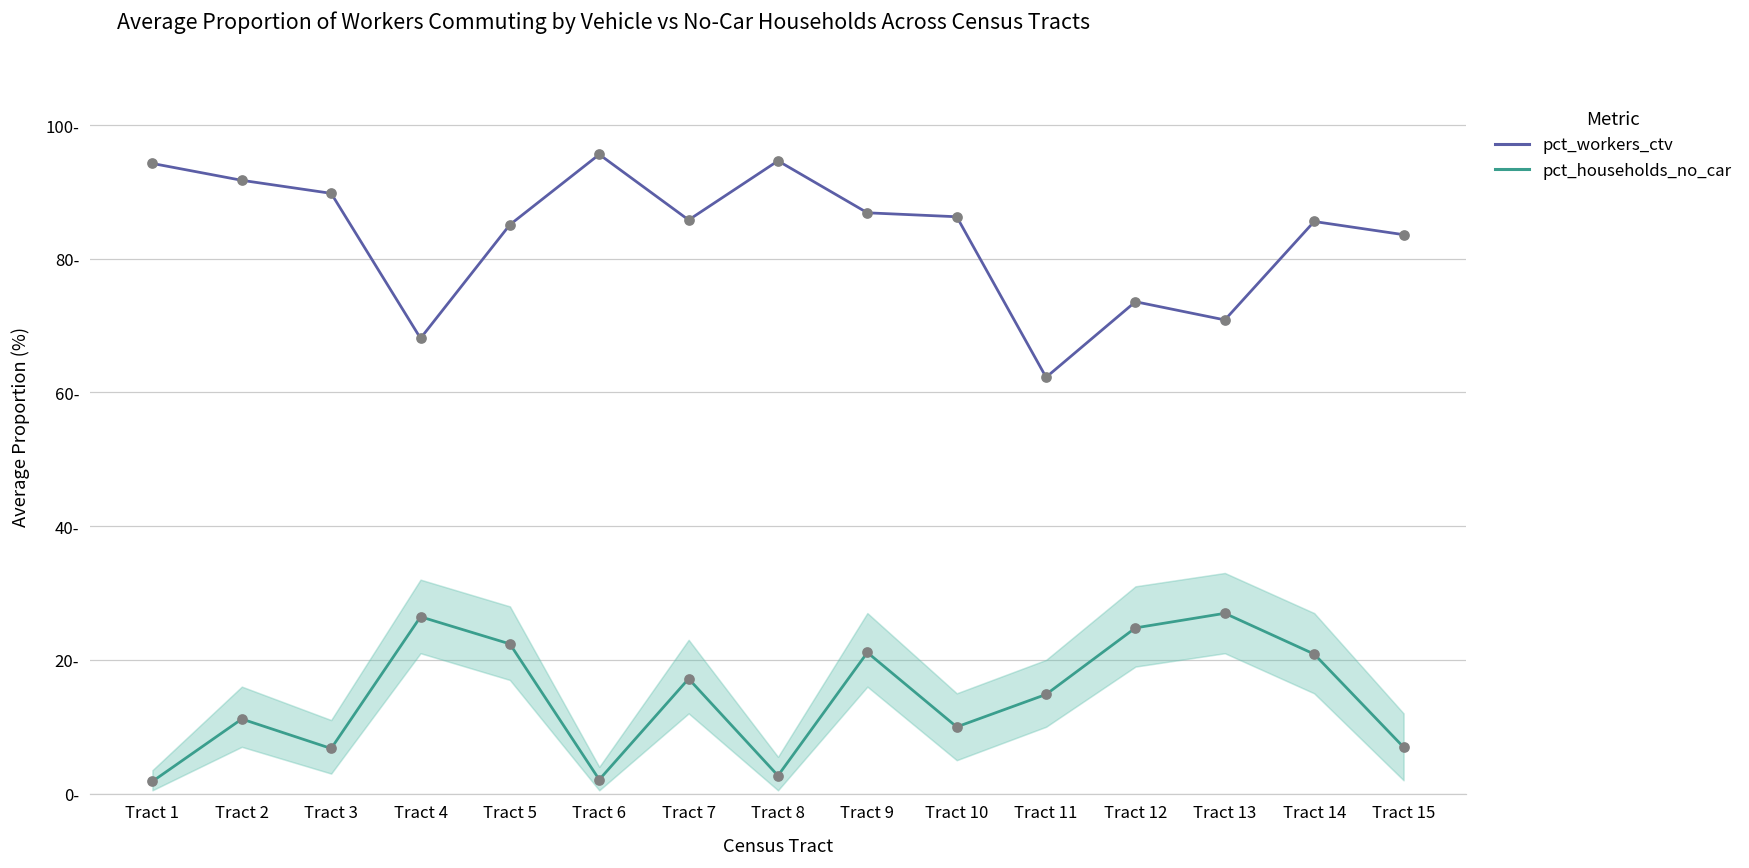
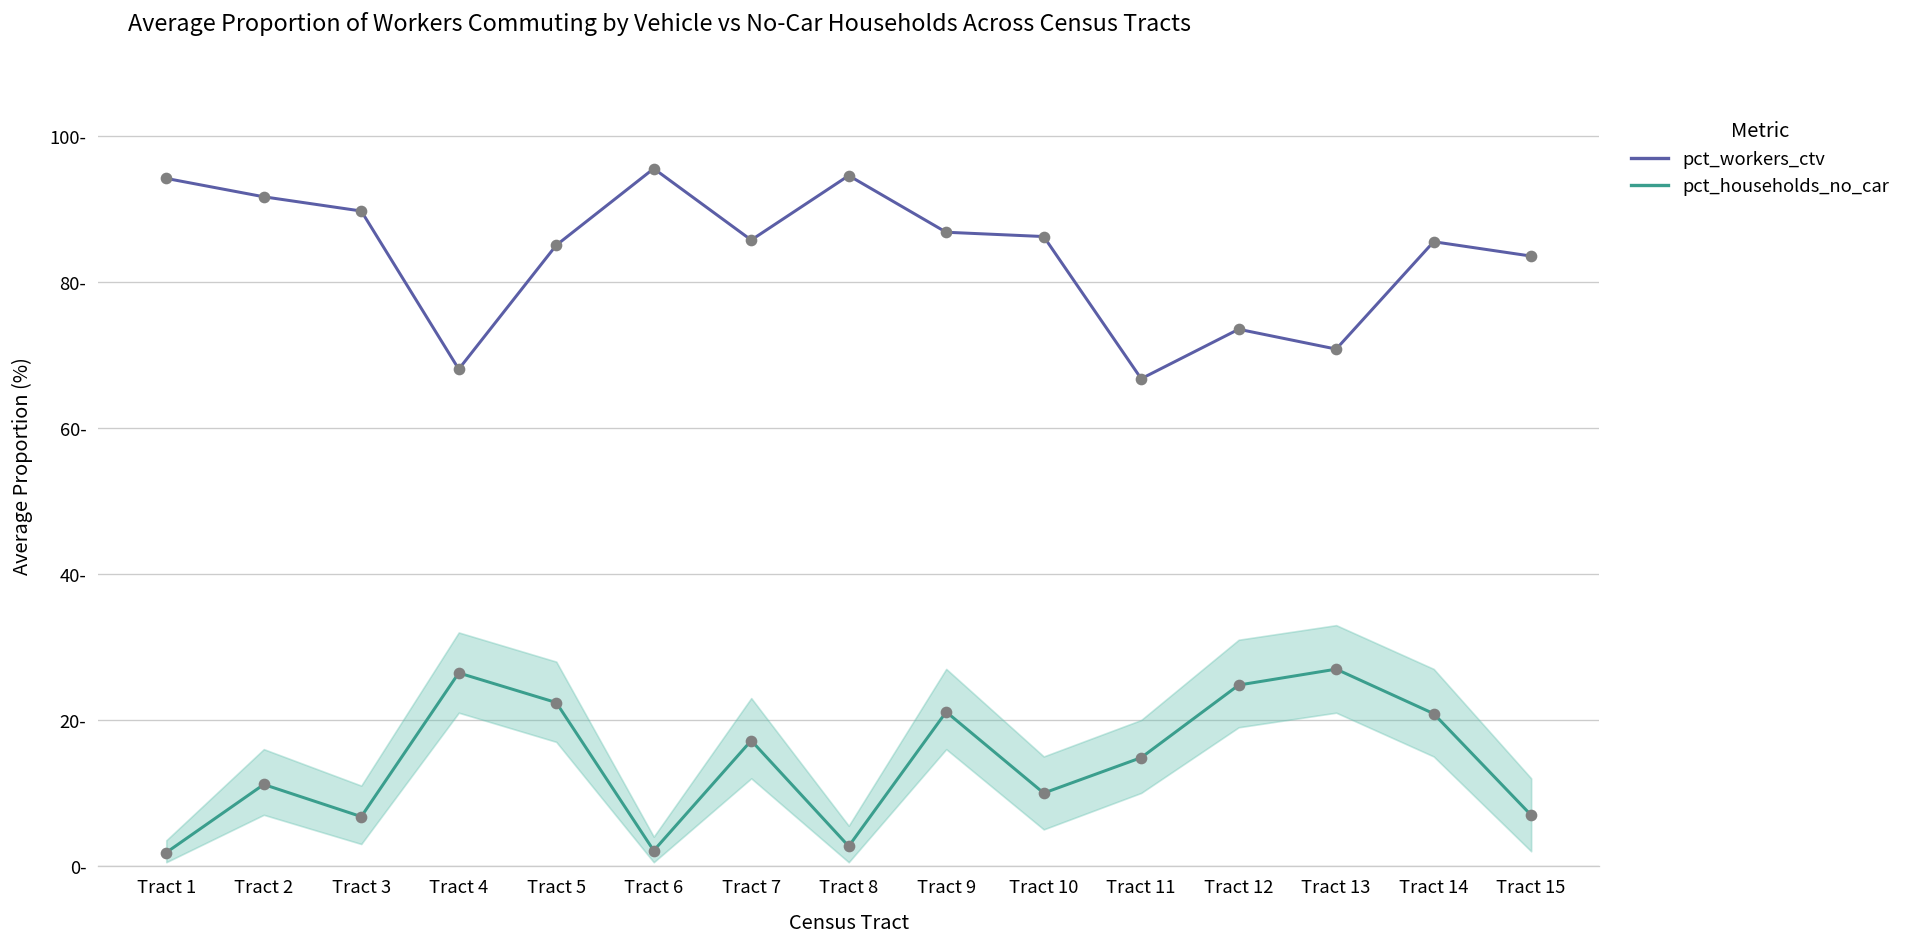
pct_workers_ctv, Tract 11: 62- -> 67-
